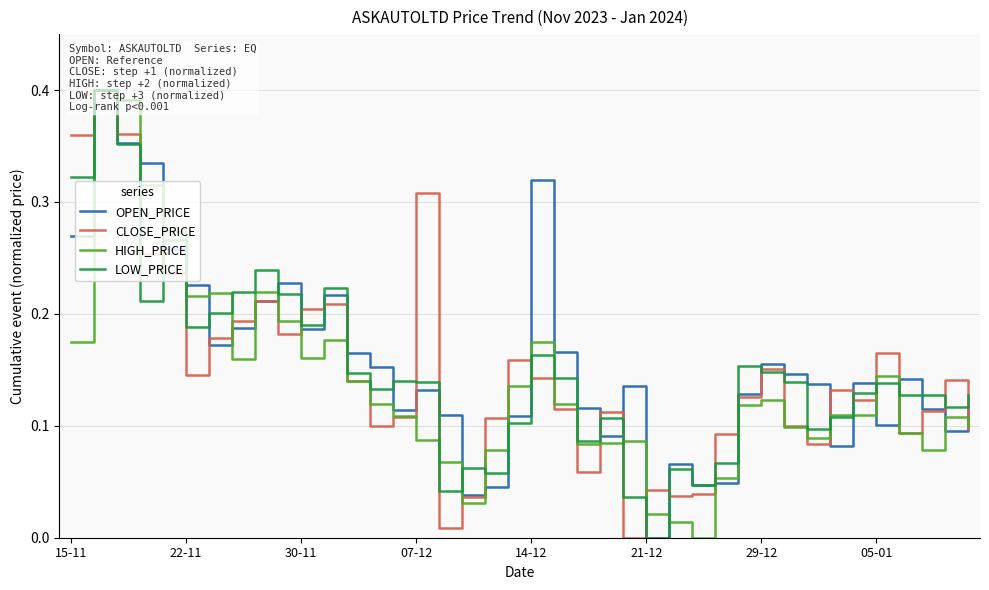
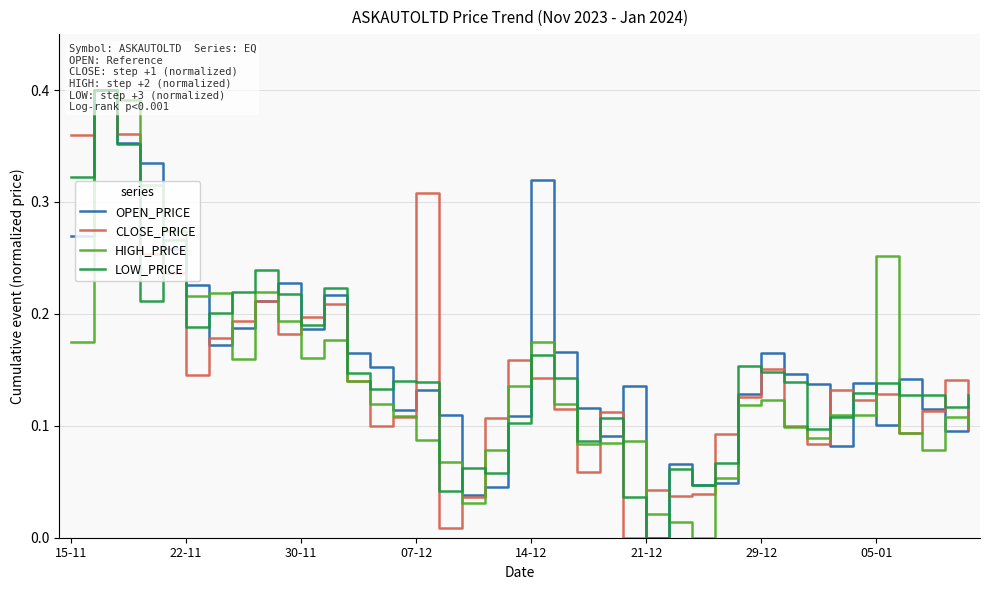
CLOSE_PRICE, 30-11: 0.204 -> 0.197
OPEN_PRICE, 29-12: 0.155 -> 0.165
CLOSE_PRICE, 05-01: 0.165 -> 0.128
HIGH_PRICE, 05-01: 0.145 -> 0.252
